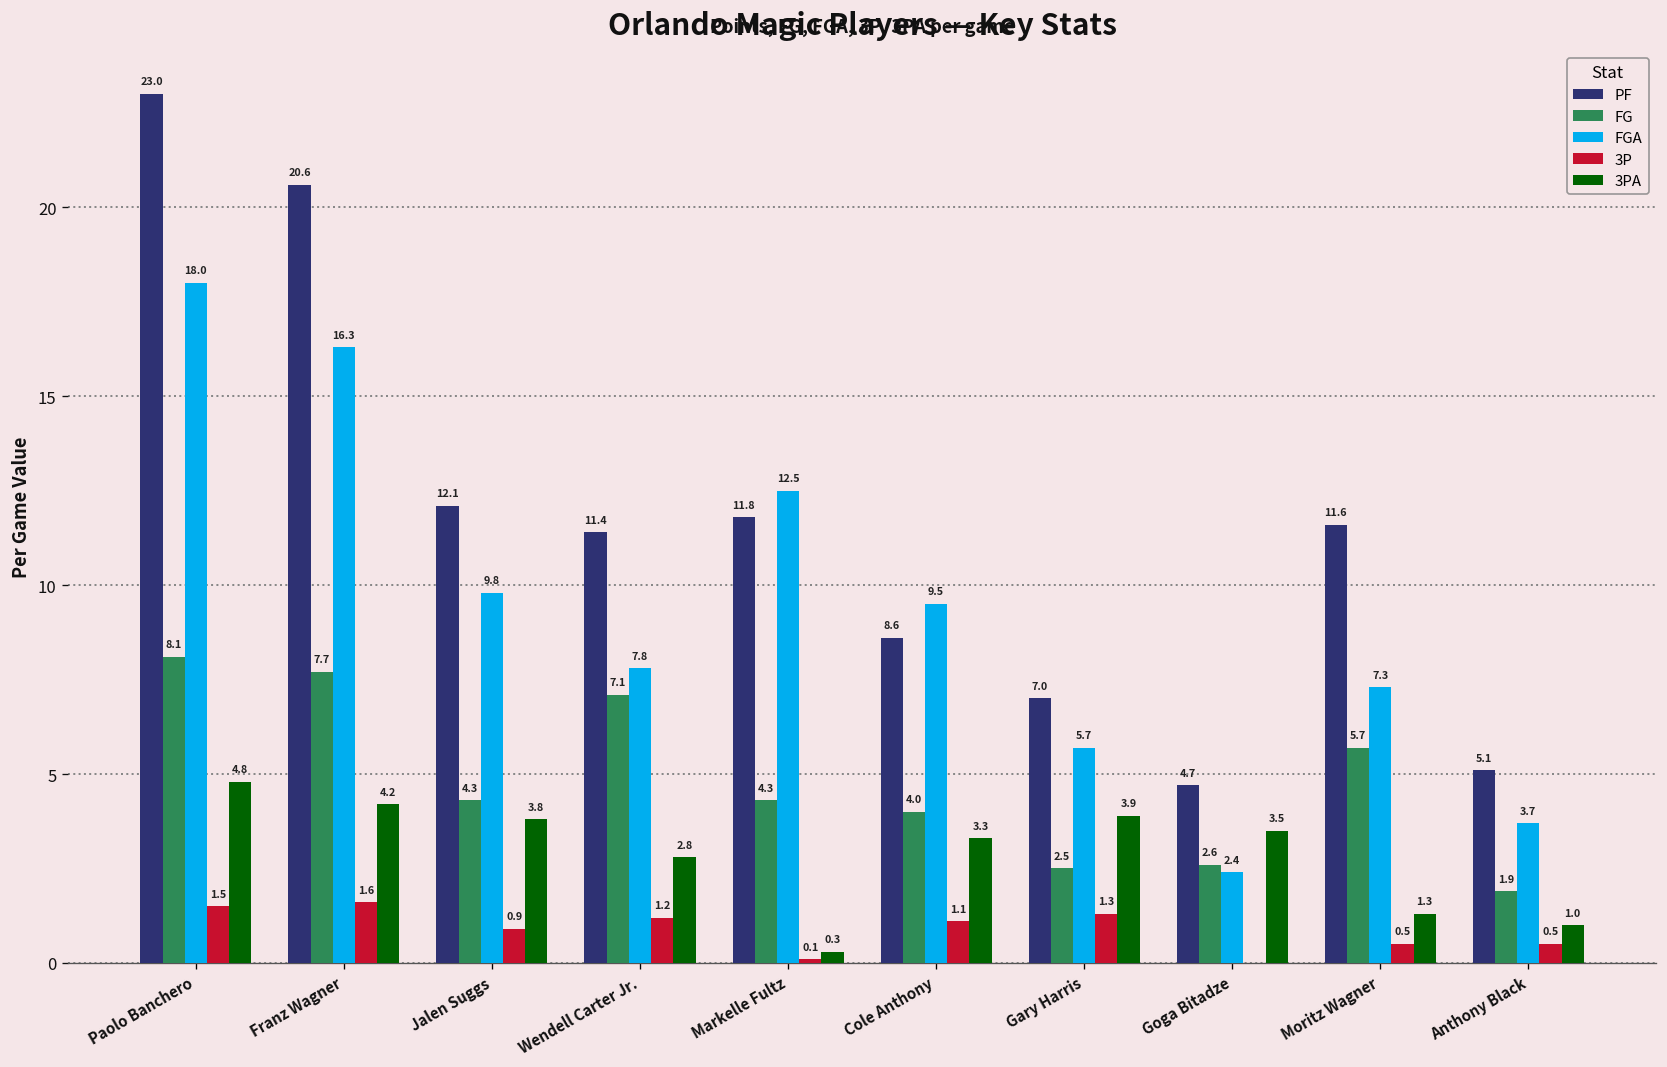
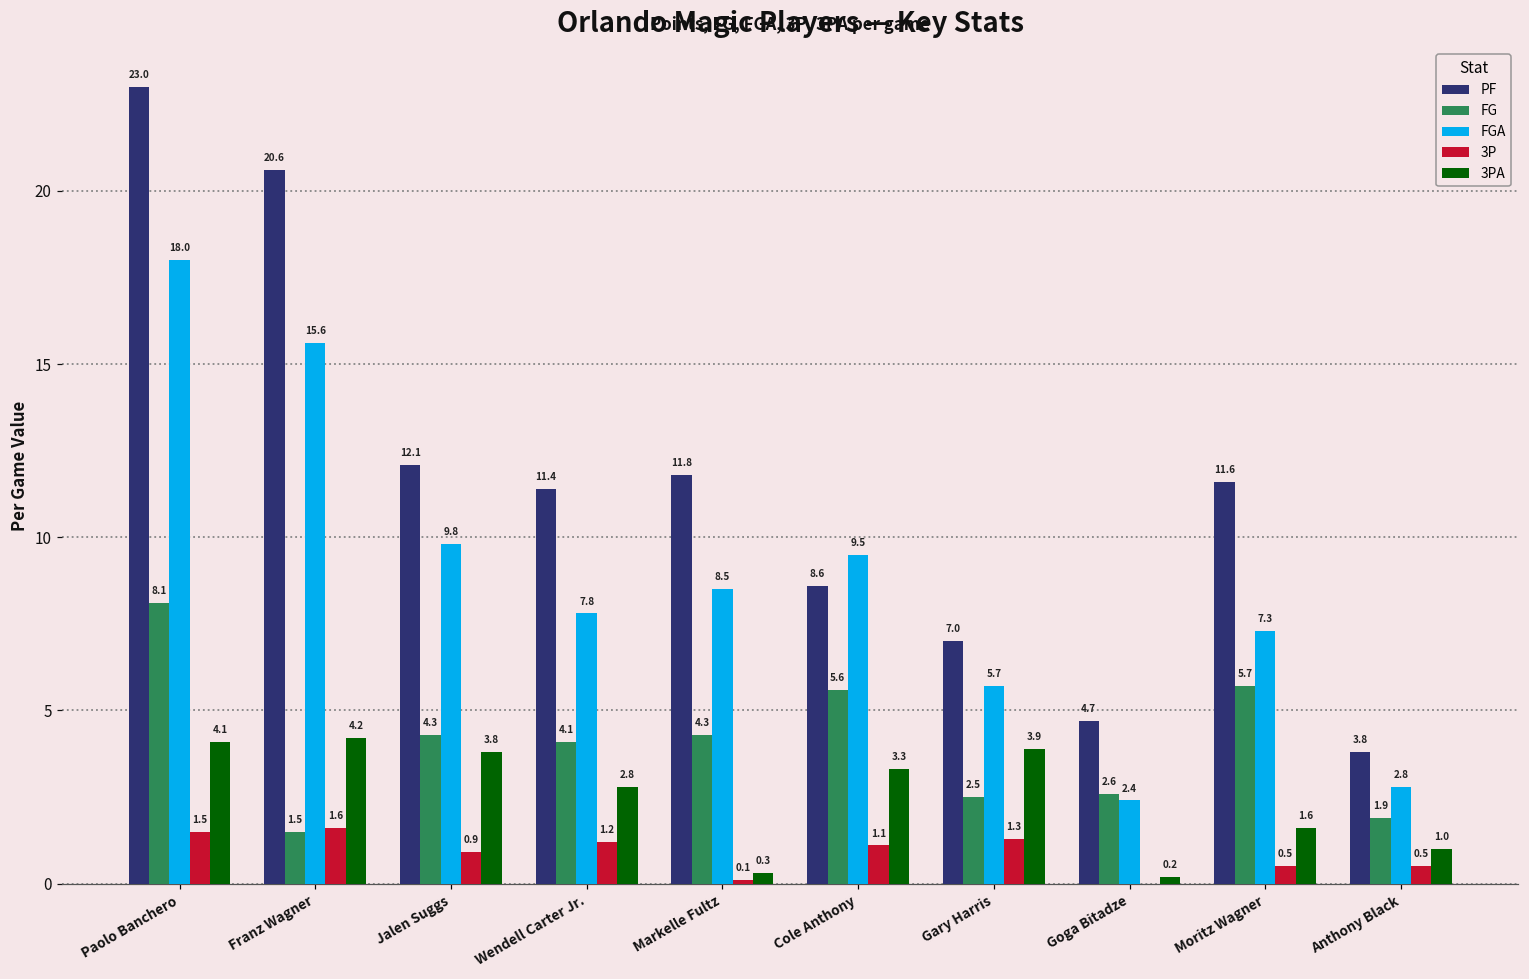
3PA, Paolo Banchero: 4.8 -> 4.1
FG, Franz Wagner: 7.7 -> 1.5
FGA, Franz Wagner: 16.3 -> 15.6
FG, Wendell Carter Jr.: 7.1 -> 4.1
FGA, Markelle Fultz: 12.5 -> 8.5
FG, Cole Anthony: 4.0 -> 5.6
3PA, Goga Bitadze: 3.5 -> 0.2
3PA, Moritz Wagner: 1.3 -> 1.6
PF, Anthony Black: 5.1 -> 3.8
FGA, Anthony Black: 3.7 -> 2.8
